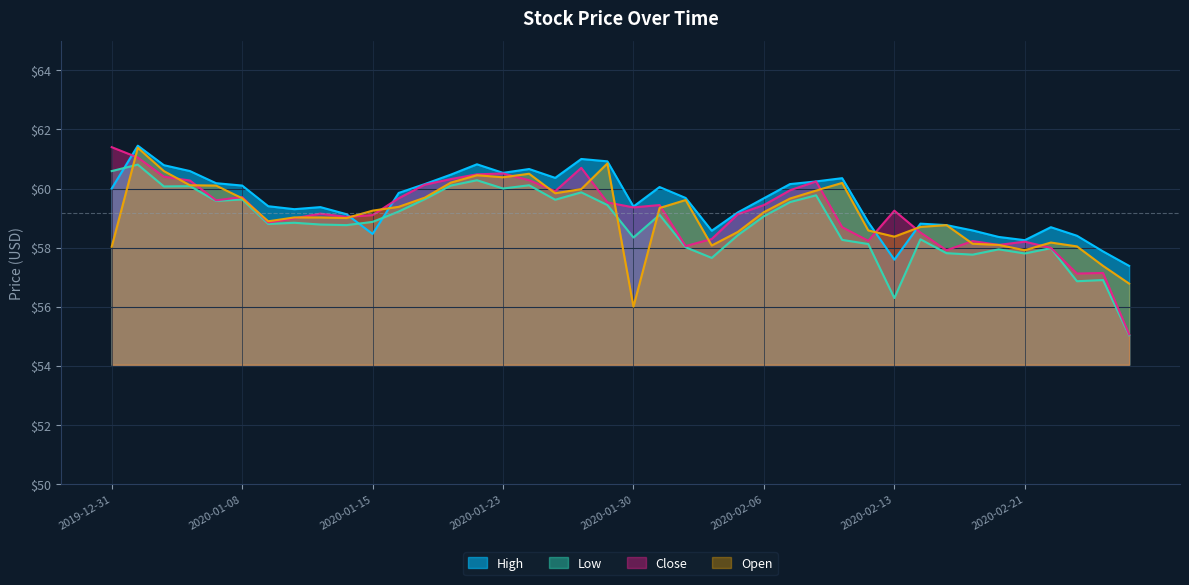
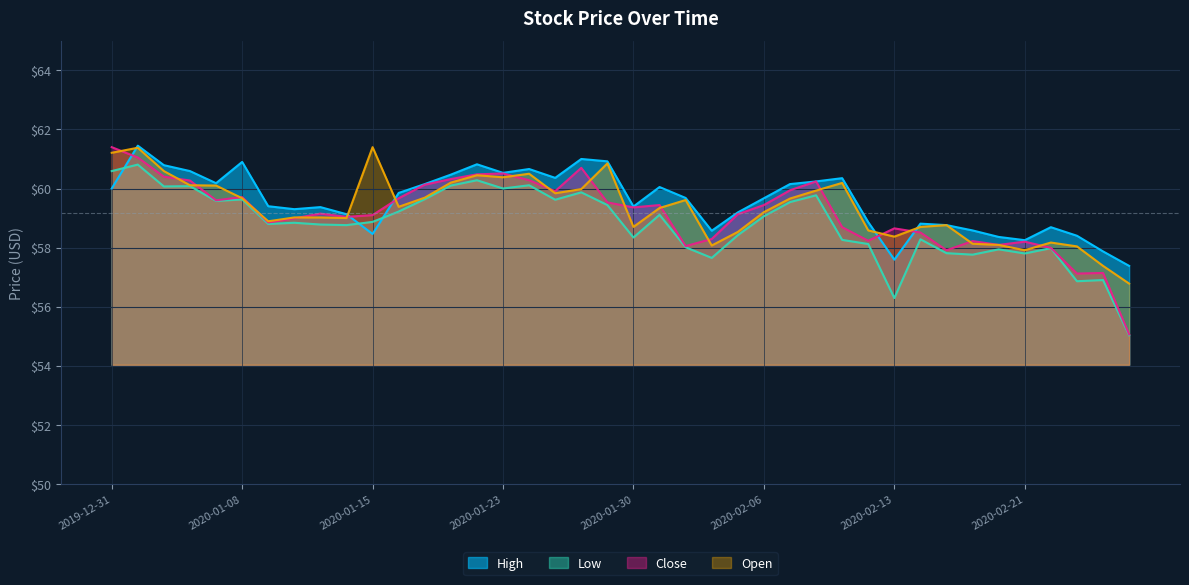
Open, 2019-12-31: $58.0 -> $61.2
High, 2020-01-08: $60.1 -> $60.9
Open, 2020-01-15: $59.3 -> $61.4
Open, 2020-01-30: $56.0 -> $58.7
Close, 2020-02-13: $59.3 -> $58.7
